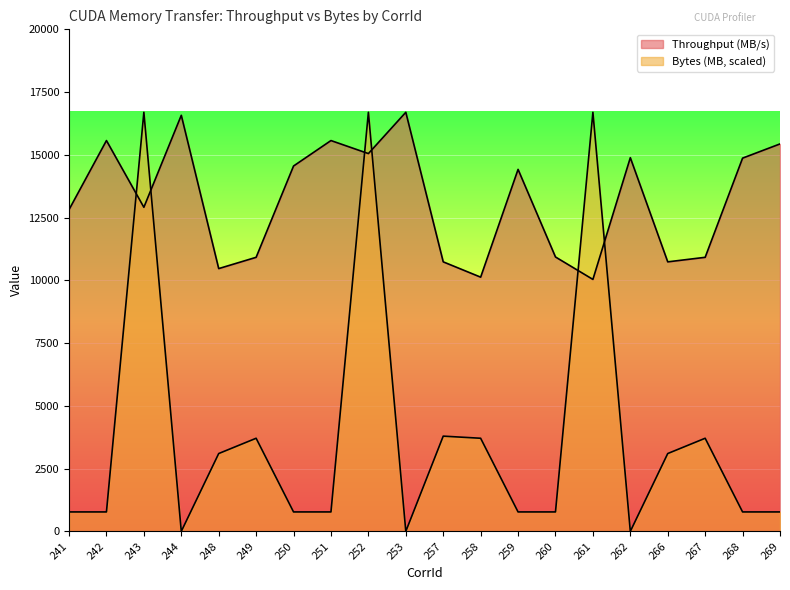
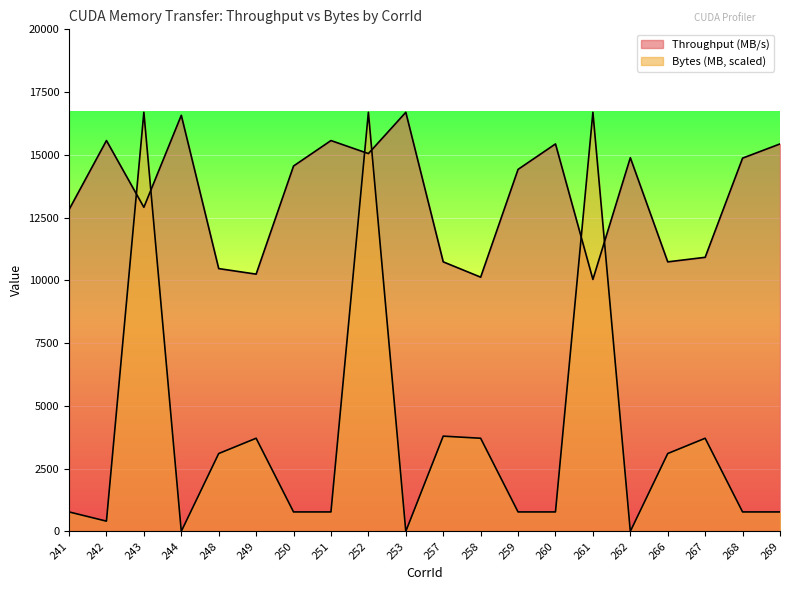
Bytes (MB, scaled), 242: 800 -> 400
Throughput (MB/s), 249: 10900 -> 10200
Throughput (MB/s), 260: 10900 -> 15400
